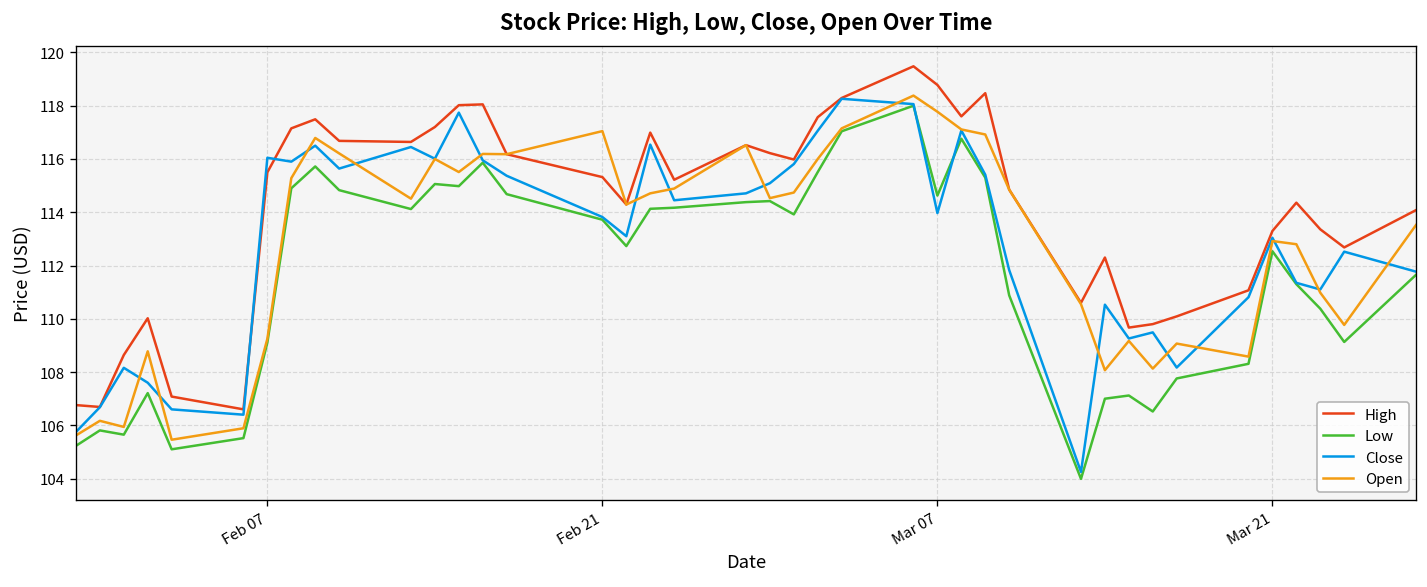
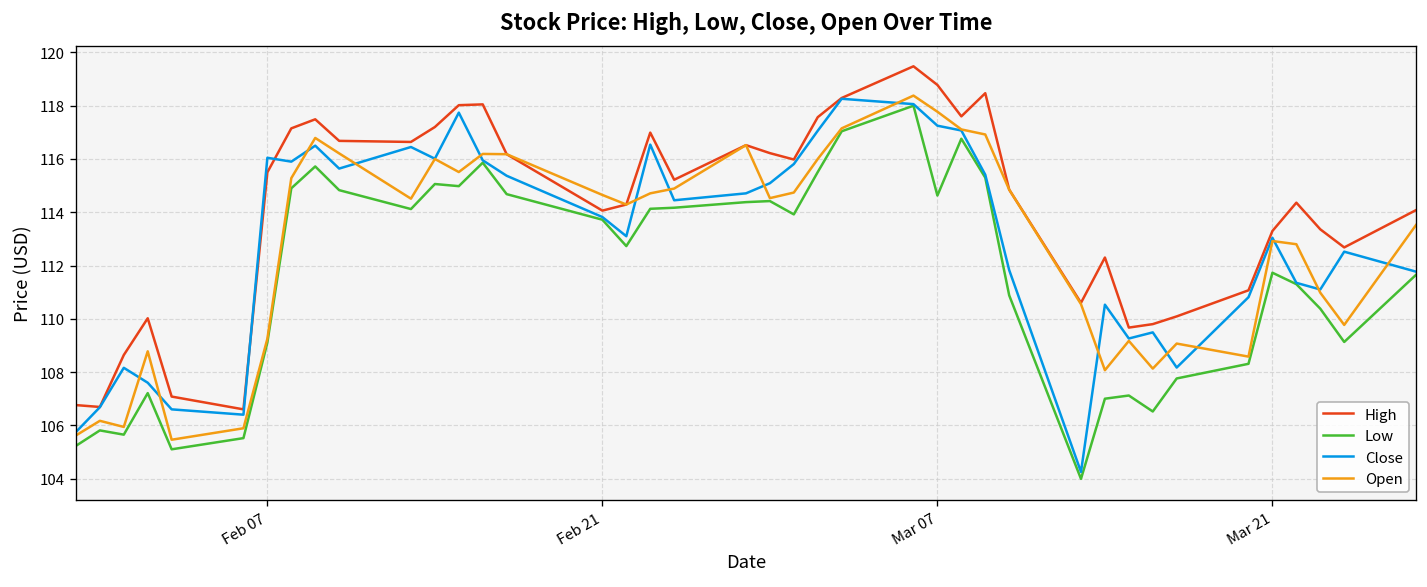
High, Feb 21: 115.3 -> 114.1
Open, Feb 21: 117.0 -> 114.7
Close, Mar 07: 114.0 -> 117.3
Low, Mar 21: 112.5 -> 111.7
